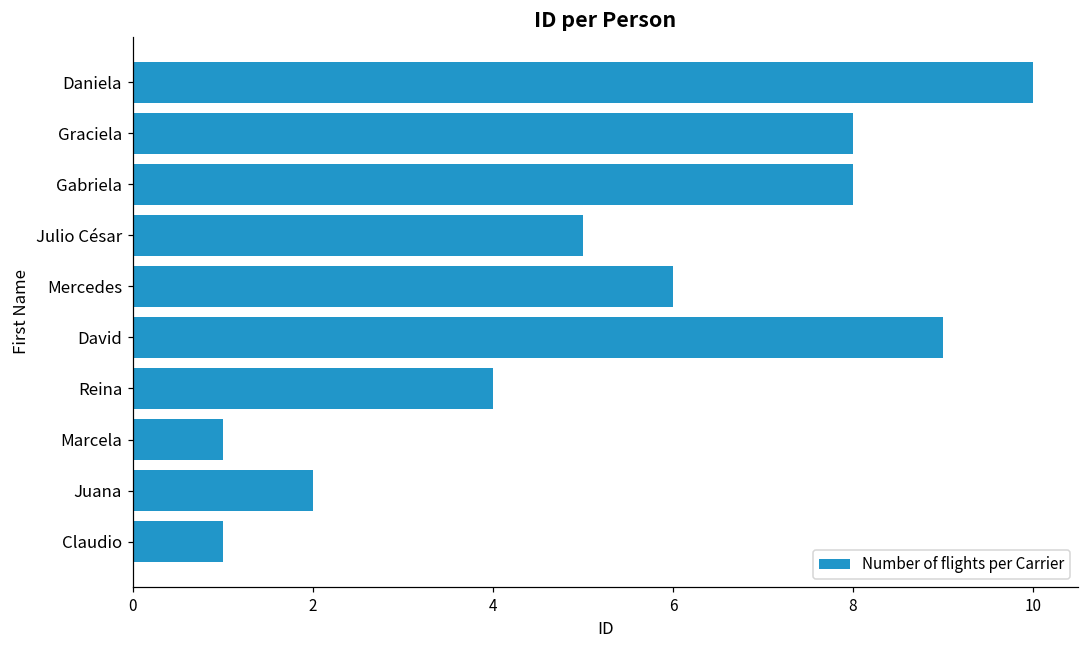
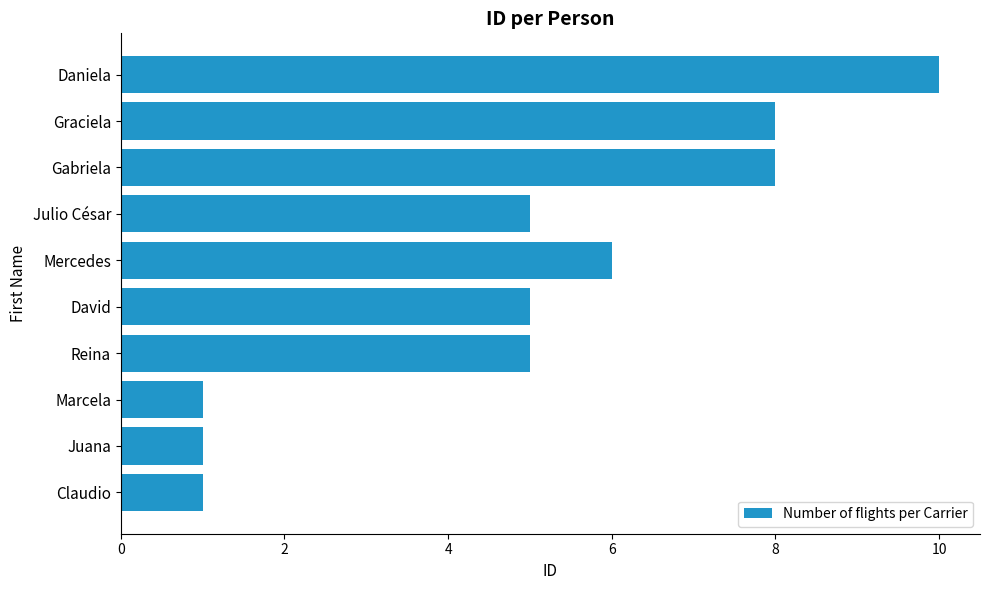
David: 9 -> 5
Reina: 4 -> 5
Juana: 2 -> 1
